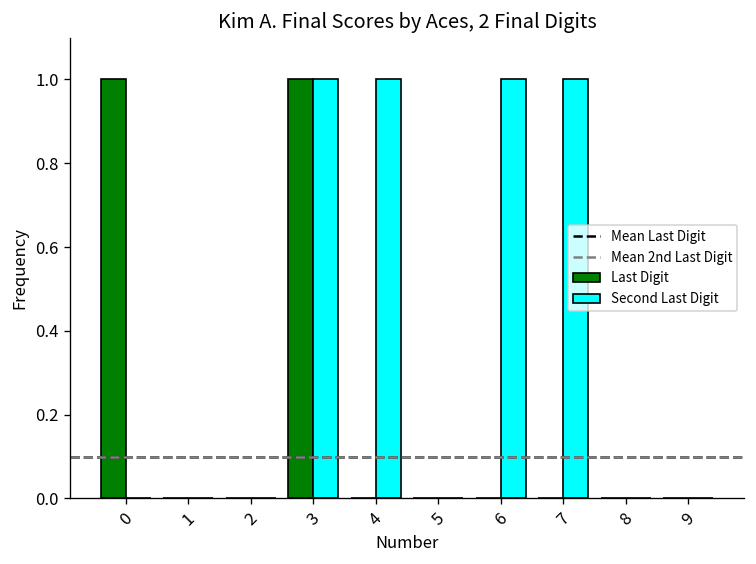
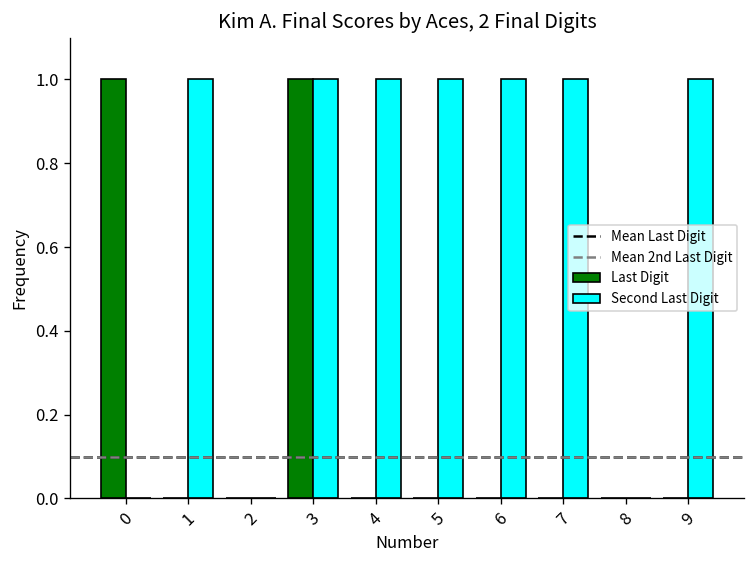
Second Last Digit, 1: 0 -> 1
Second Last Digit, 5: 0 -> 1
Second Last Digit, 9: 0 -> 1
